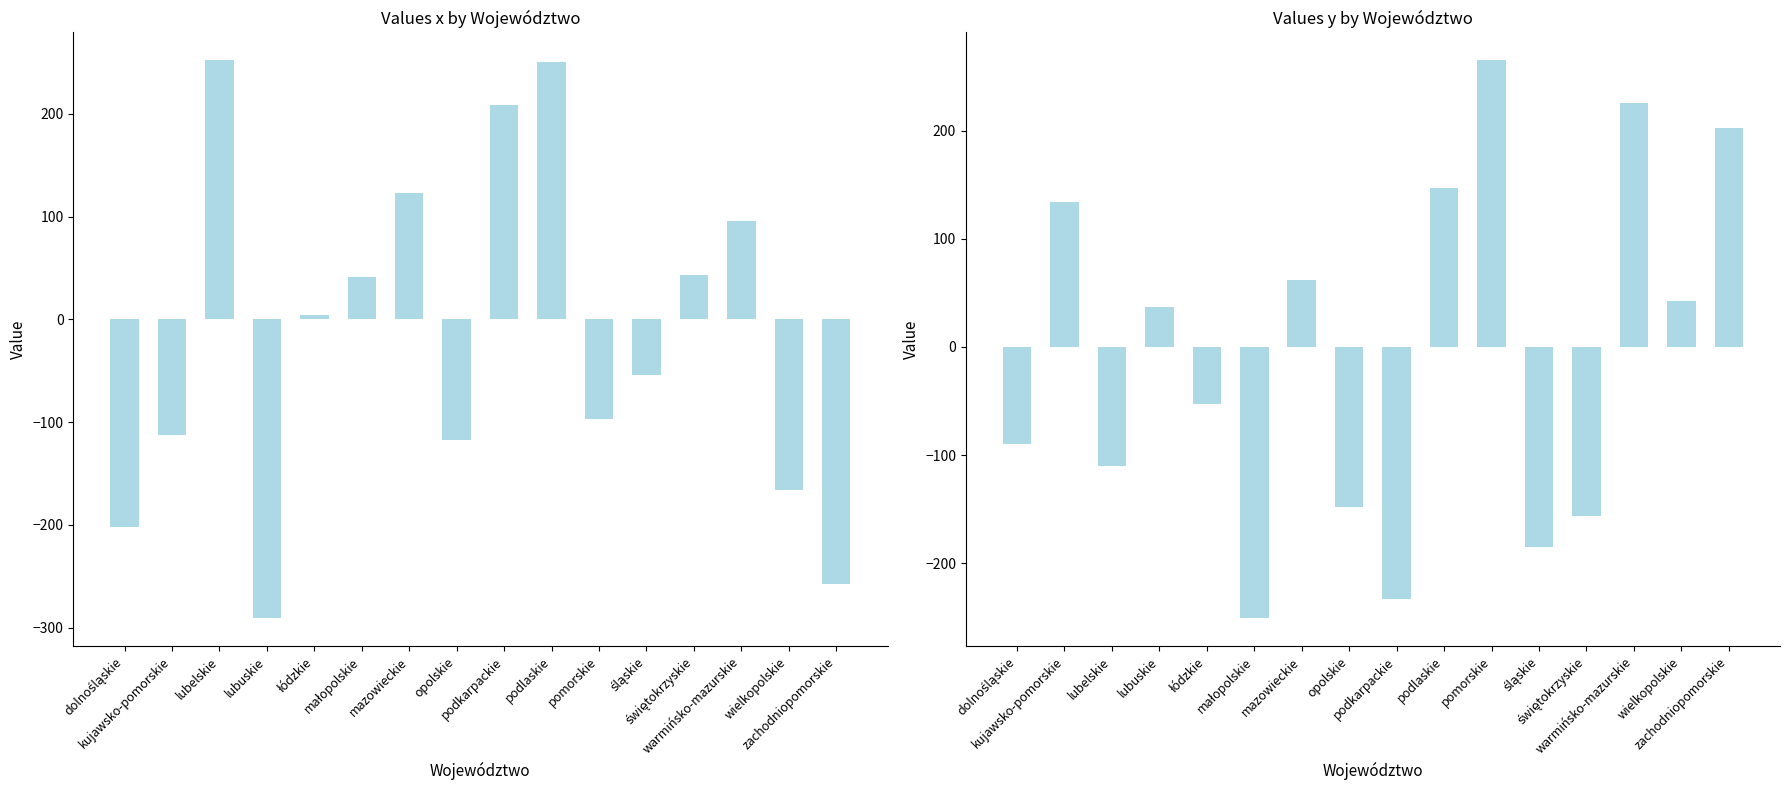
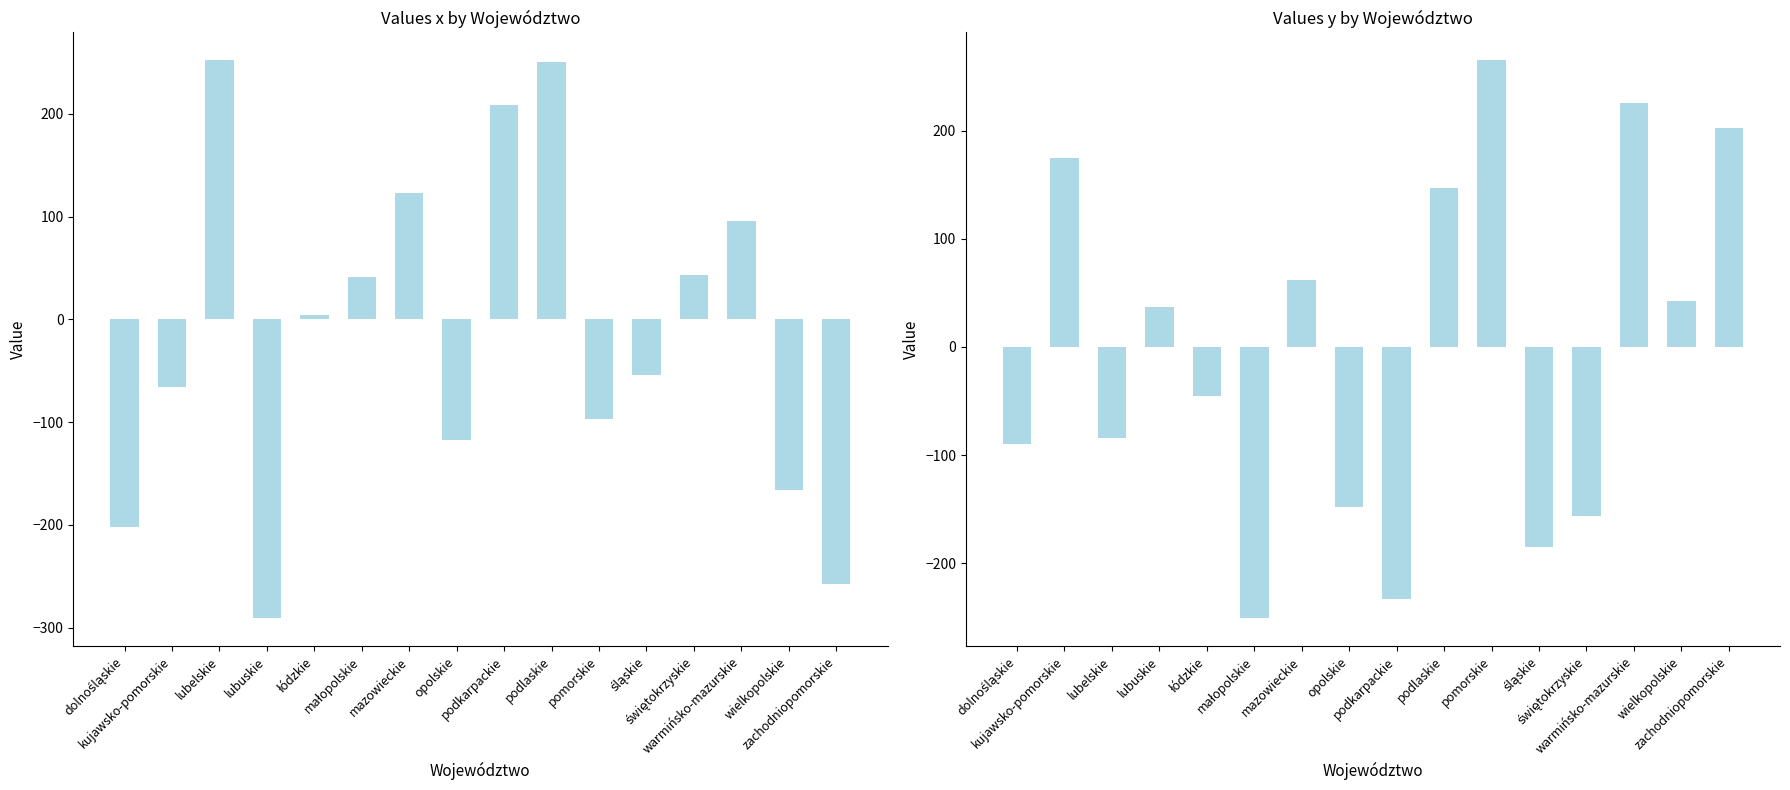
Values x by Województwo, kujawsko-pomorskie: -113 -> -66
Values y by Województwo, kujawsko-pomorskie: 134 -> 175
Values y by Województwo, lubelskie: -110 -> -84
Values y by Województwo, łódzkie: -53 -> -45
